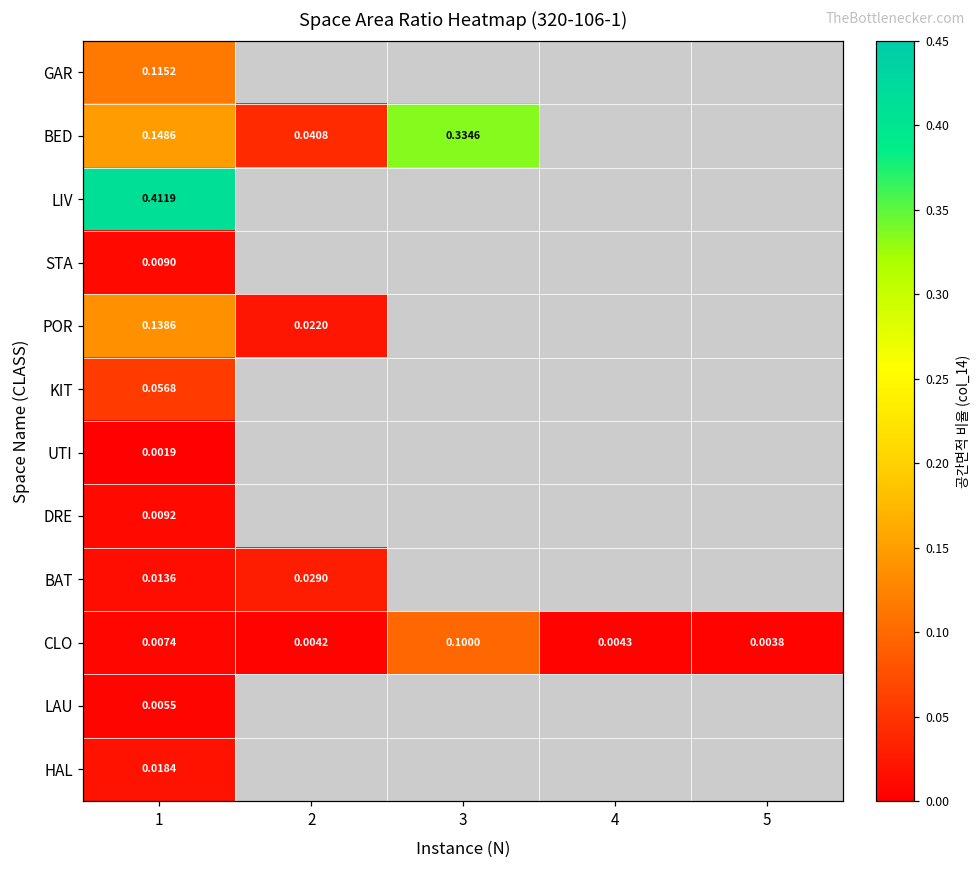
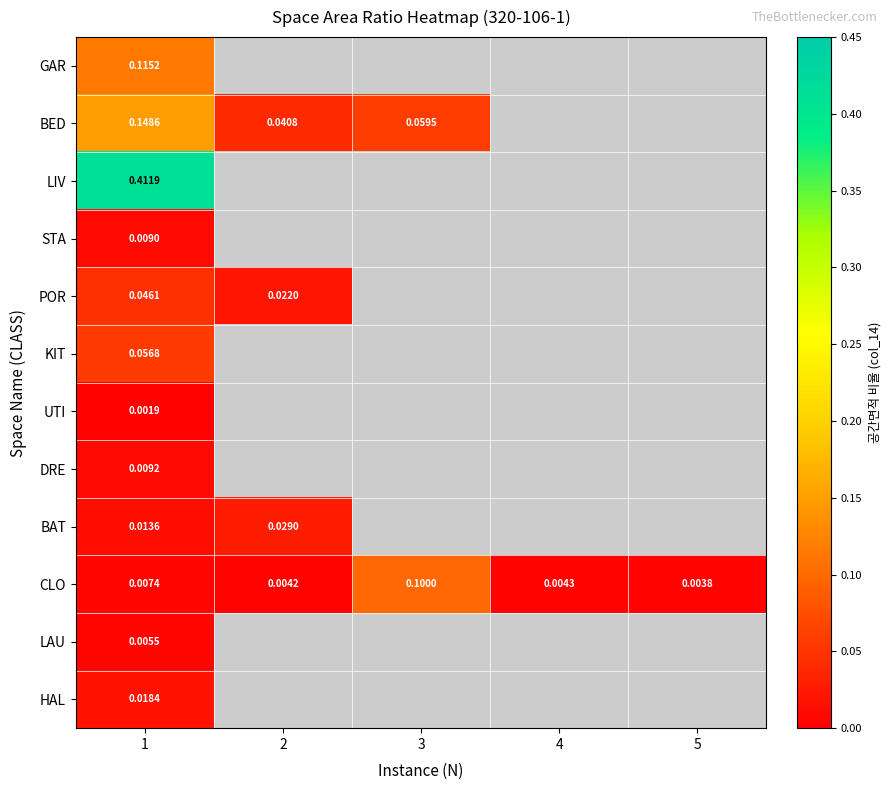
BED, 3: 0.3346 -> 0.0595
POR, 1: 0.1386 -> 0.0461
